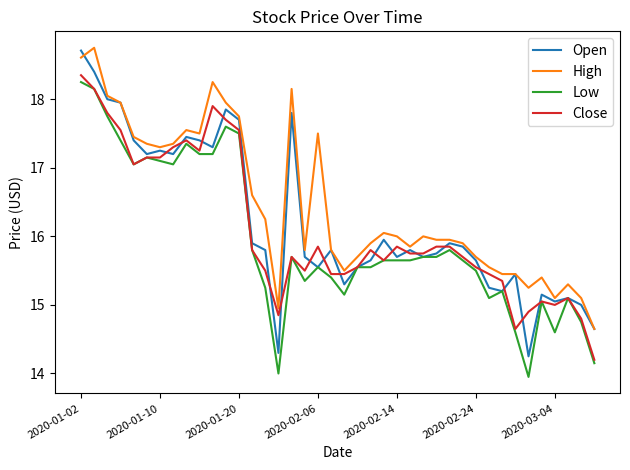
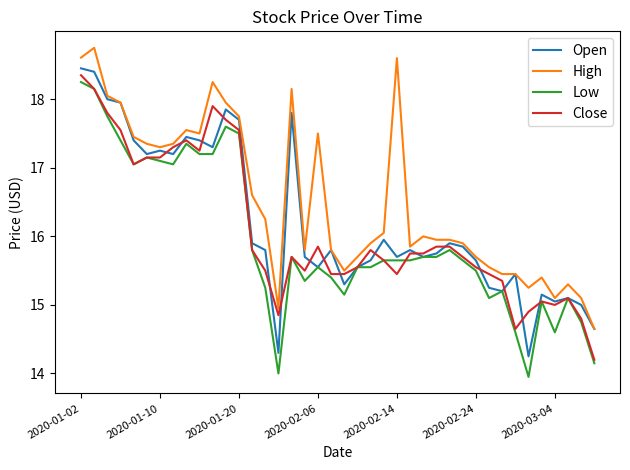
Open, 2020-01-02: 18.7 -> 18.5
High, 2020-02-14: 16.0 -> 18.6
Close, 2020-02-14: 15.9 -> 15.5
